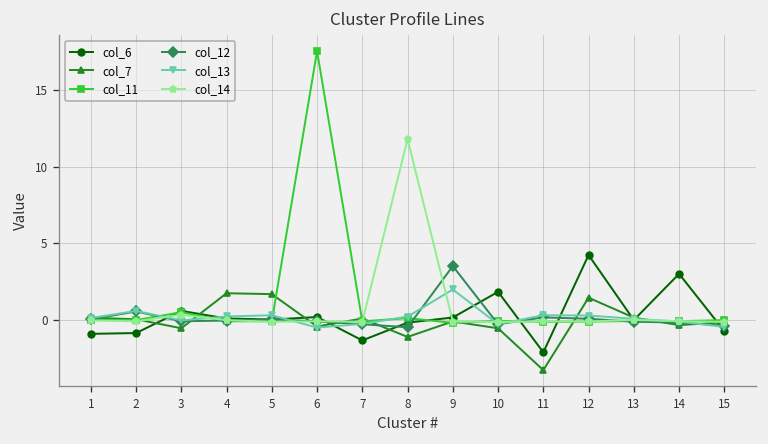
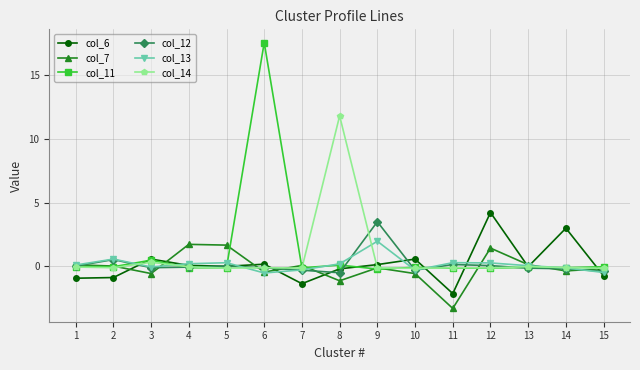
col_6, 10: 1.8 -> 0.6
